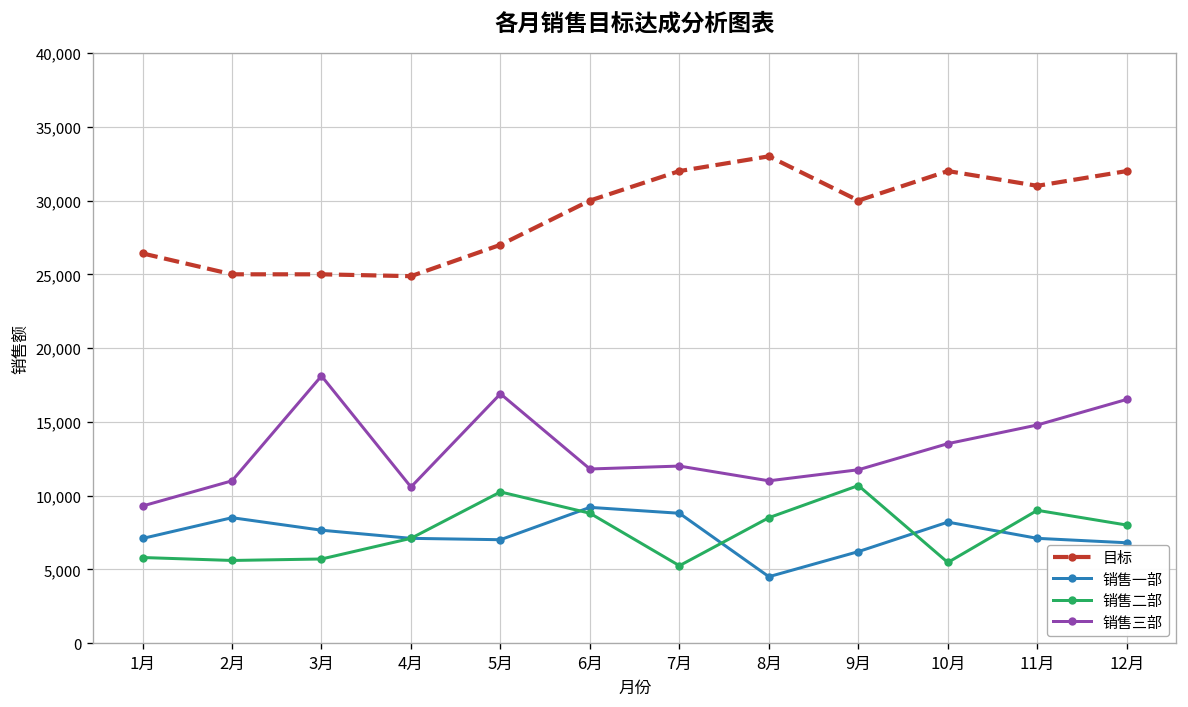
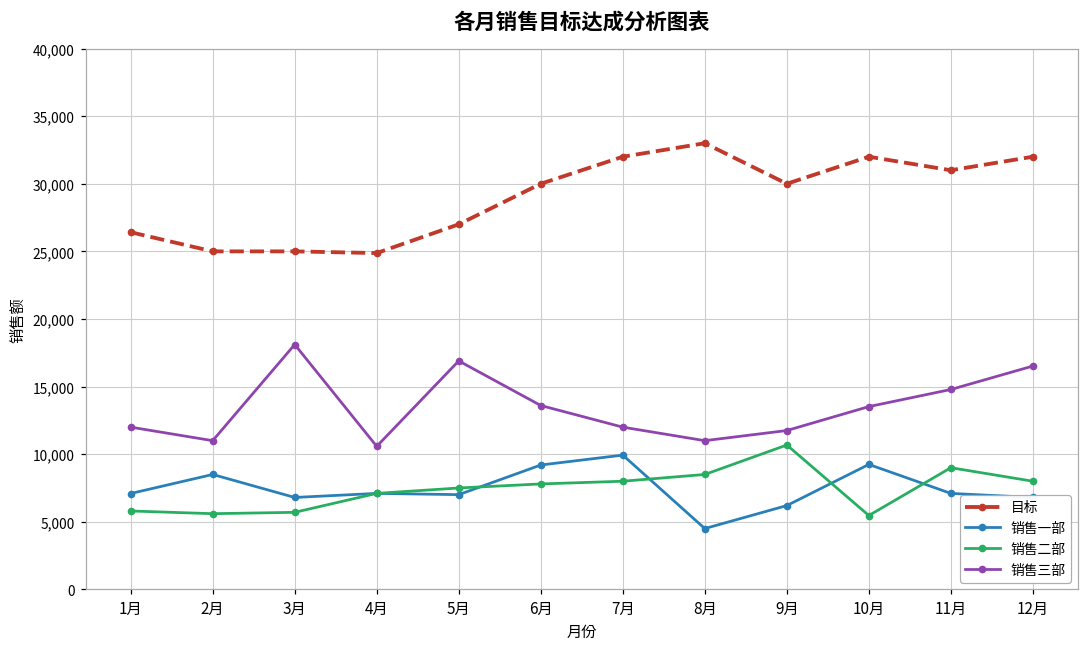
销售三部, 1月: 9,300 -> 12,000
销售一部, 3月: 7,700 -> 6,800
销售二部, 5月: 10,200 -> 7,500
销售二部, 6月: 8,800 -> 7,800
销售三部, 6月: 11,800 -> 13,600
销售一部, 7月: 8,800 -> 9,900
销售二部, 7月: 5,200 -> 8,000
销售一部, 10月: 8,200 -> 9,200
